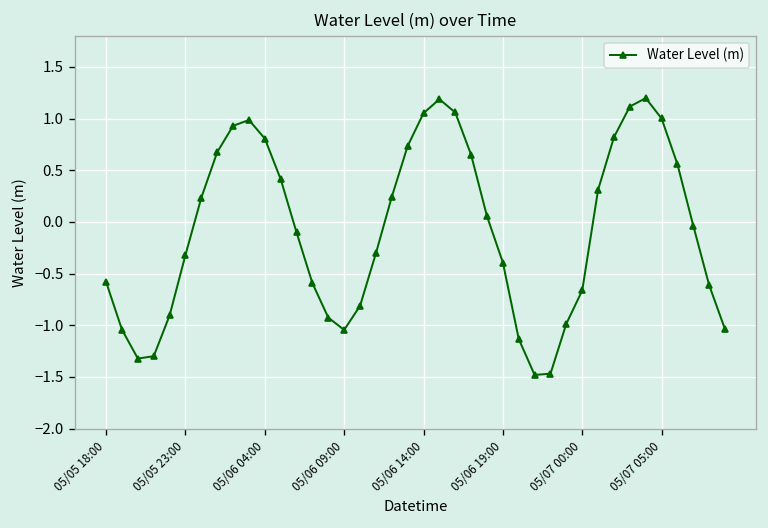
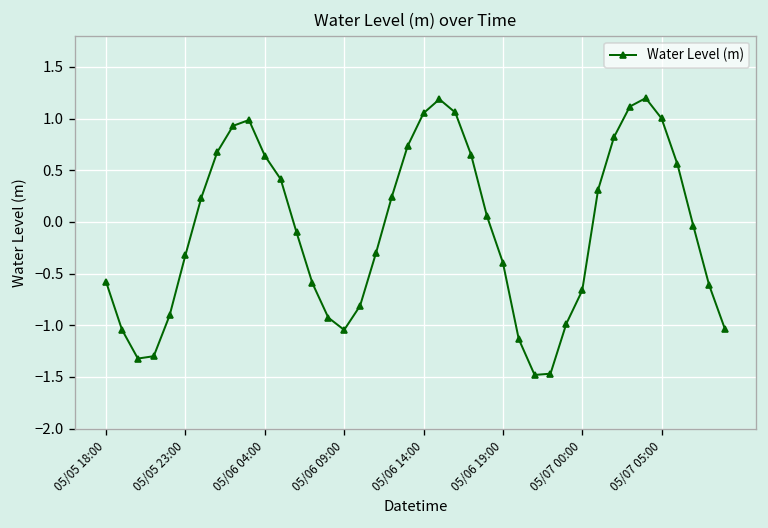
05/06 04:00: 0.8 -> 0.6
